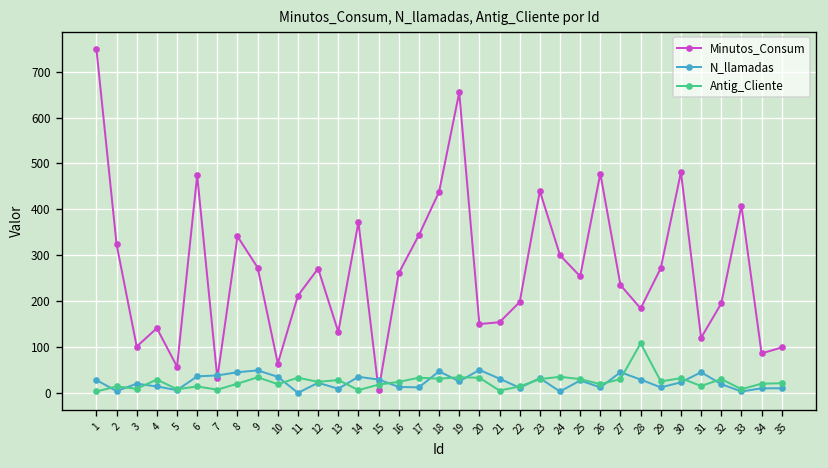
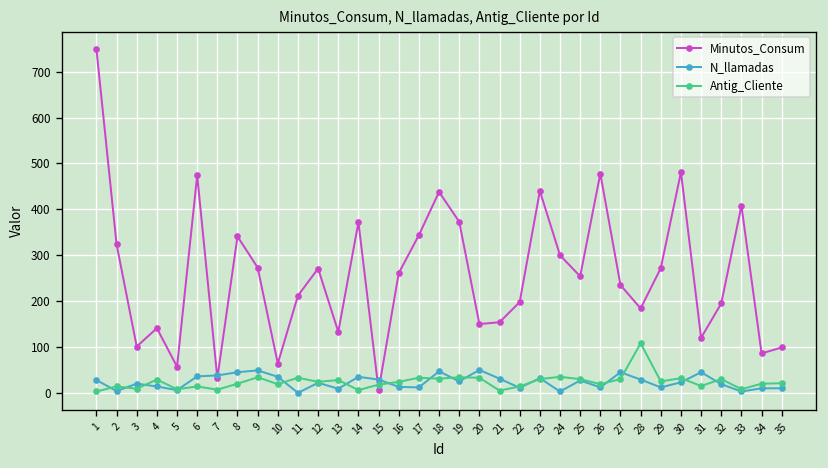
Minutos_Consum, 19: 660 -> 370
